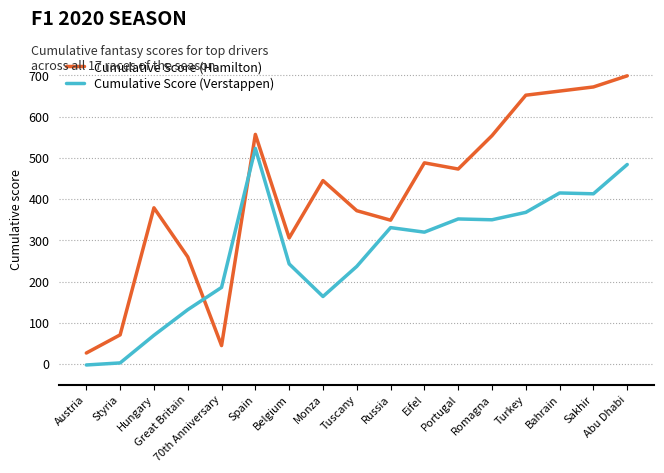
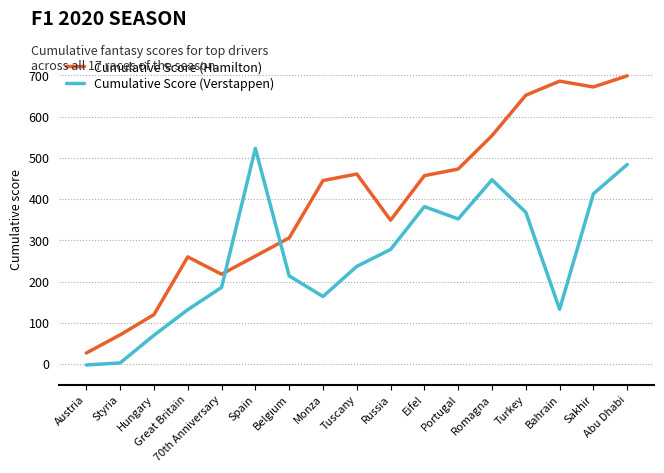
Cumulative Score (Hamilton), Hungary: 380 -> 120
Cumulative Score (Hamilton), 70th Anniversary: 50 -> 220
Cumulative Score (Hamilton), Spain: 560 -> 260
Cumulative Score (Verstappen), Belgium: 240 -> 210
Cumulative Score (Hamilton), Tuscany: 370 -> 460
Cumulative Score (Verstappen), Russia: 330 -> 280
Cumulative Score (Hamilton), Eifel: 490 -> 460
Cumulative Score (Verstappen), Eifel: 320 -> 380
Cumulative Score (Verstappen), Romagna: 350 -> 450
Cumulative Score (Hamilton), Bahrain: 660 -> 690
Cumulative Score (Verstappen), Bahrain: 420 -> 130
